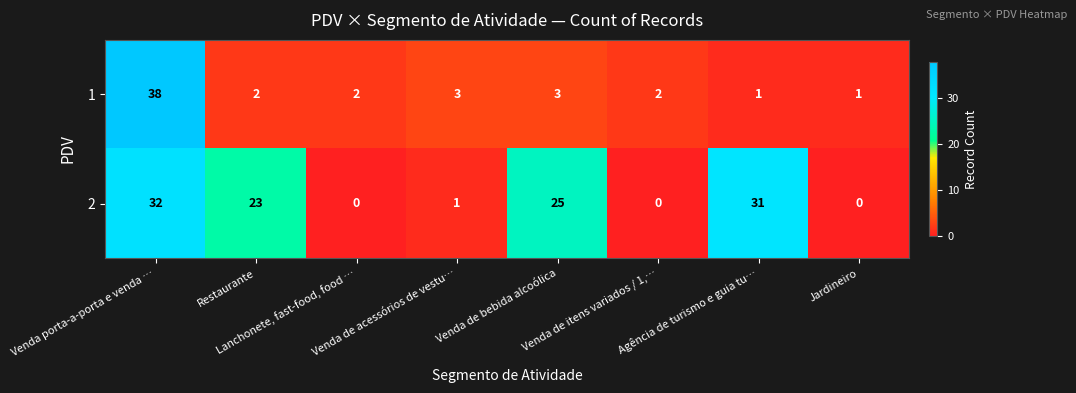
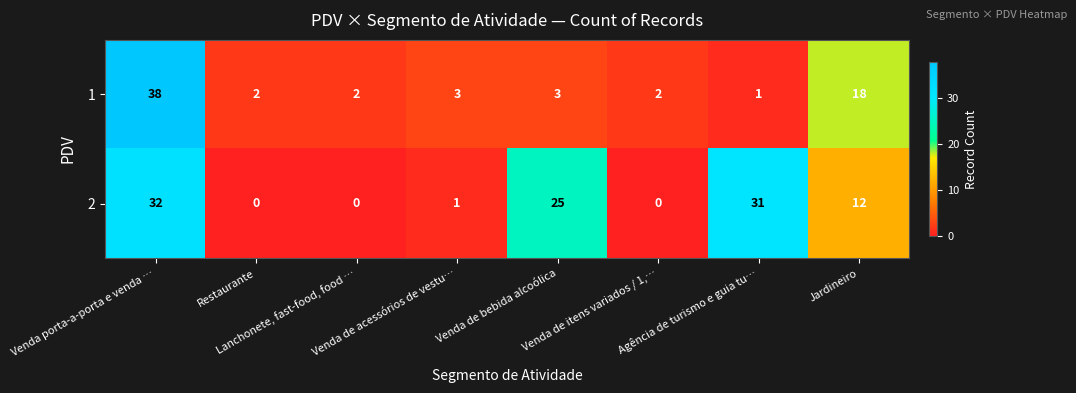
1, Jardineiro: 1 -> 18
2, Restaurante: 23 -> 0
2, Jardineiro: 0 -> 12
